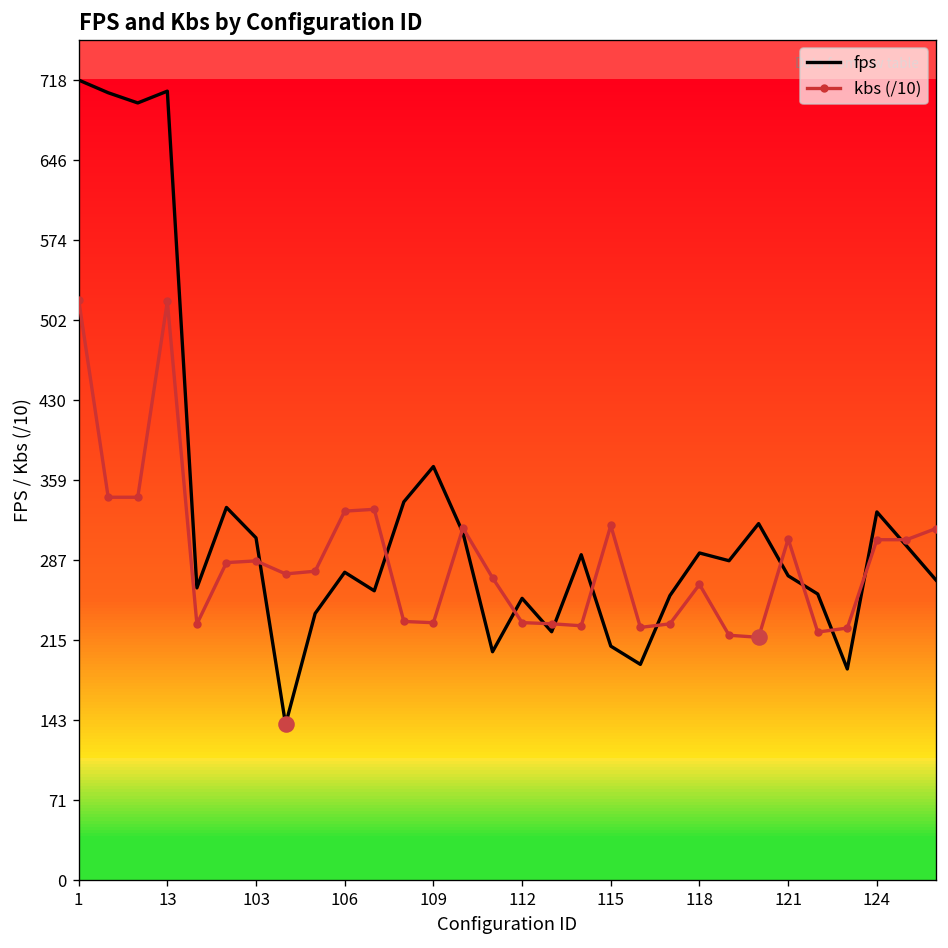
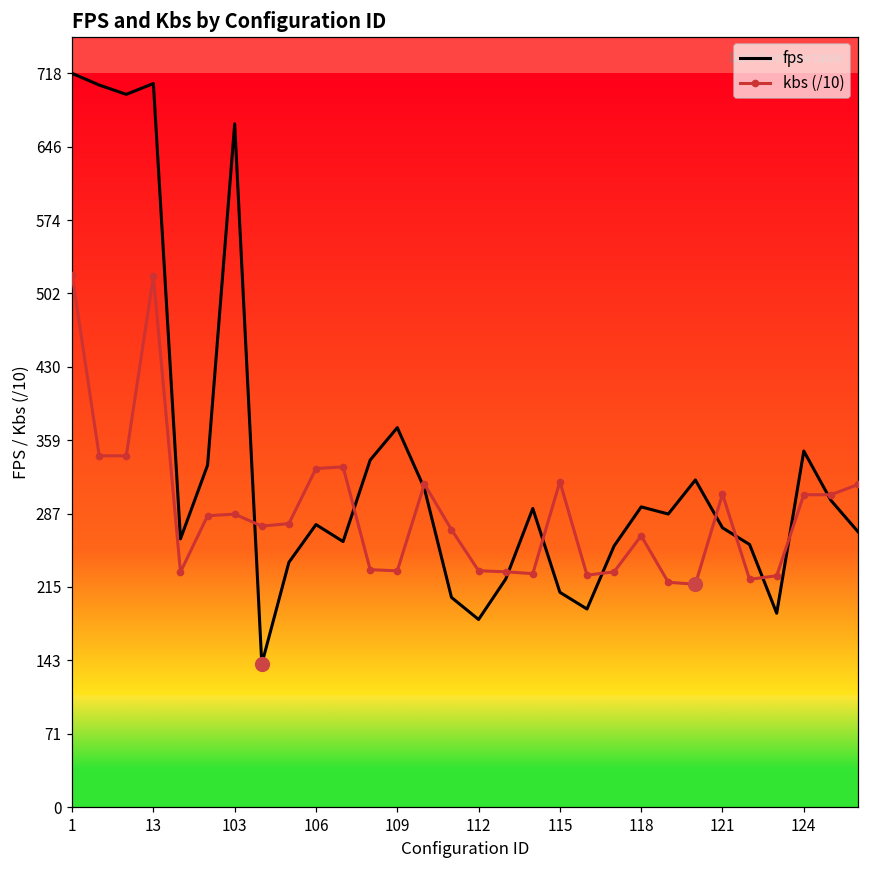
fps, 103: 310 -> 670
fps, 112: 250 -> 180
fps, 124: 330 -> 350
